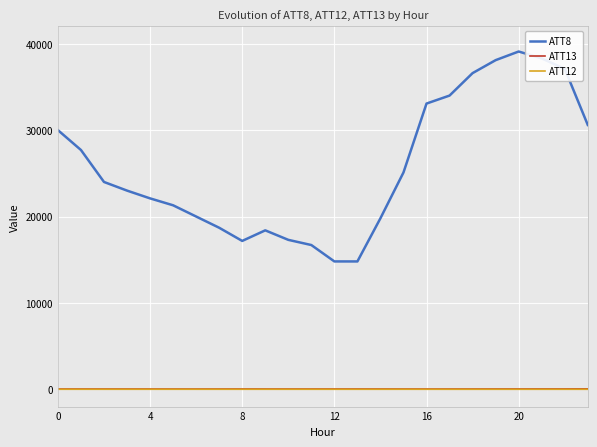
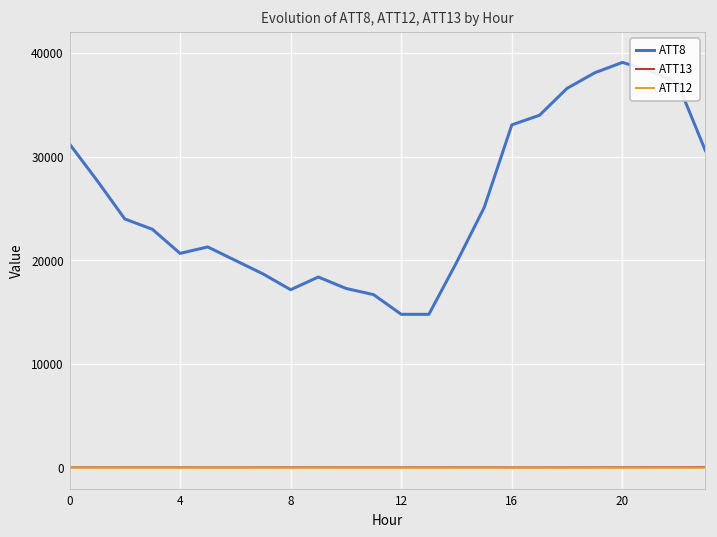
ATT8, 0: 30000 -> 31000
ATT8, 4: 22000 -> 21000
